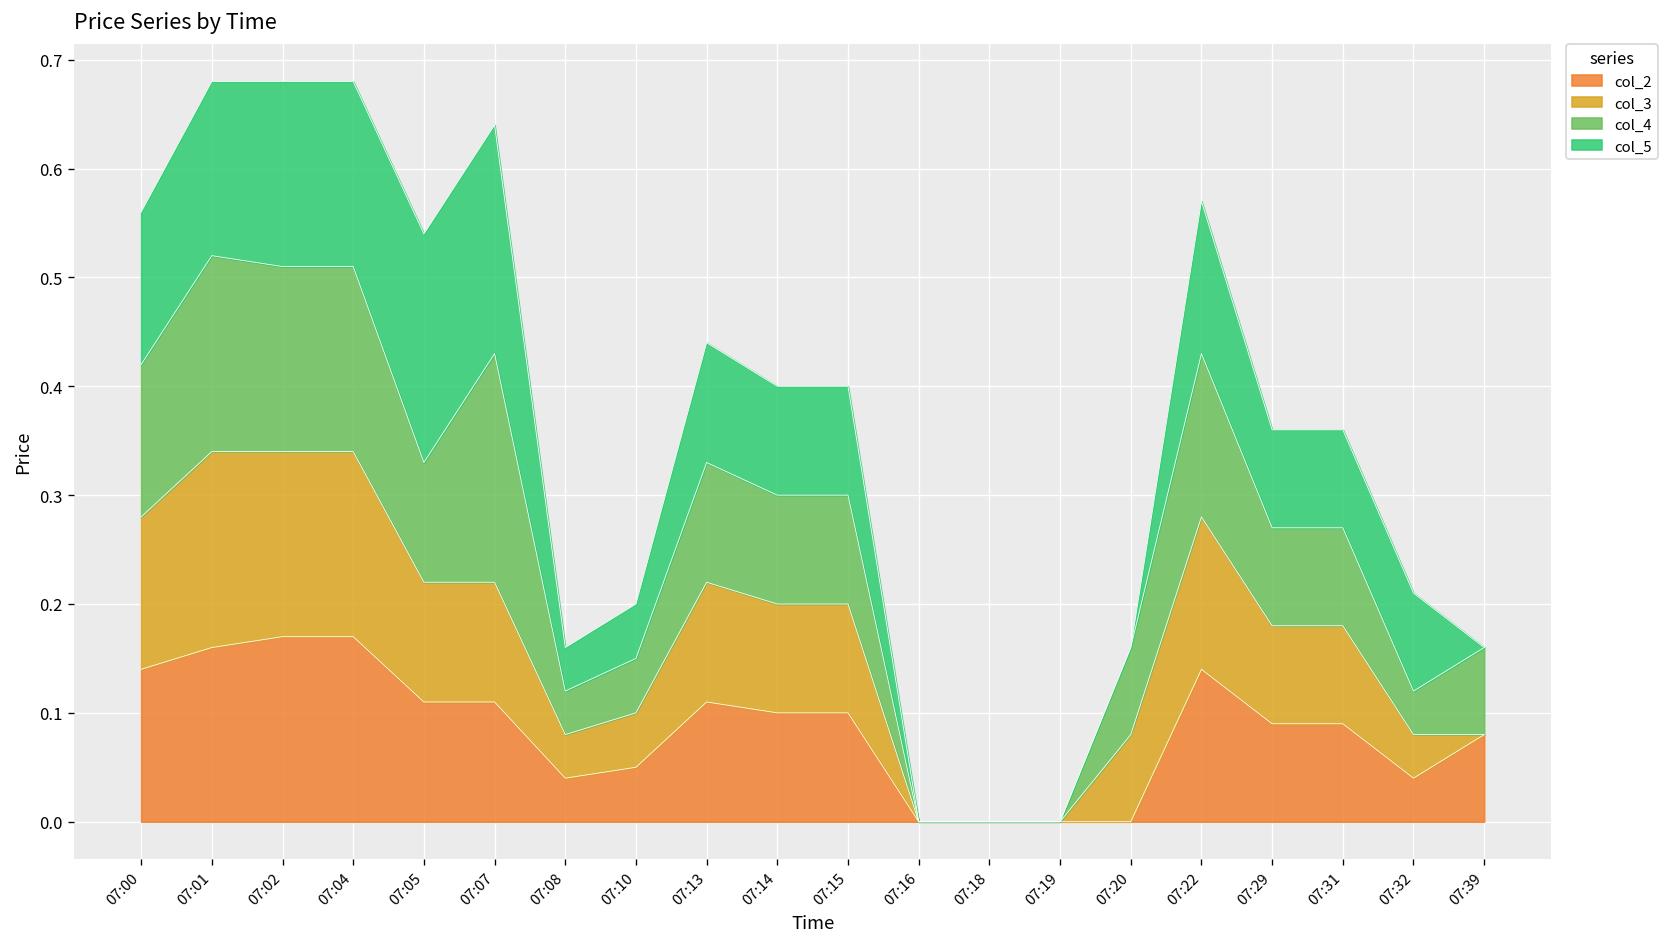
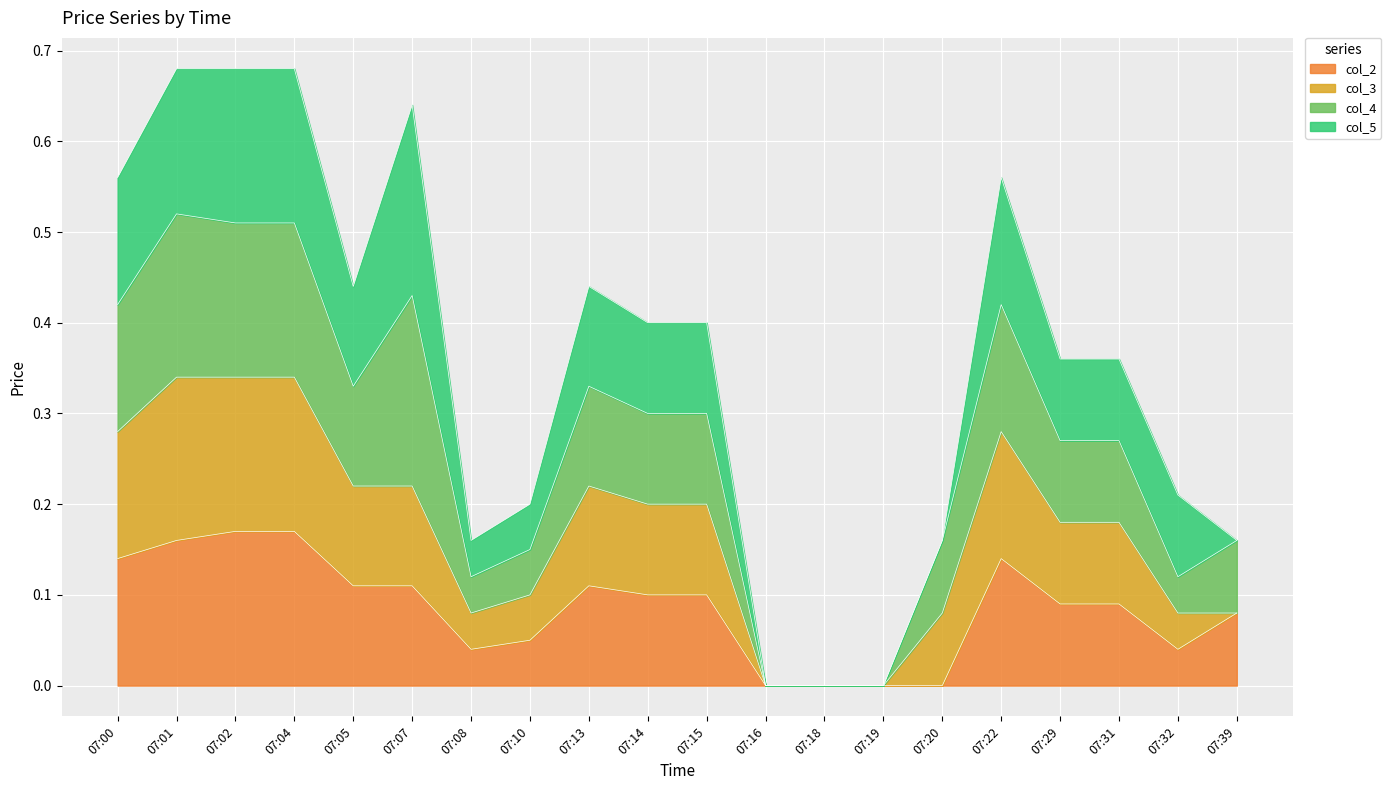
col_5, 07:05: 0.21 -> 0.11
col_4, 07:22: 0.15 -> 0.14
